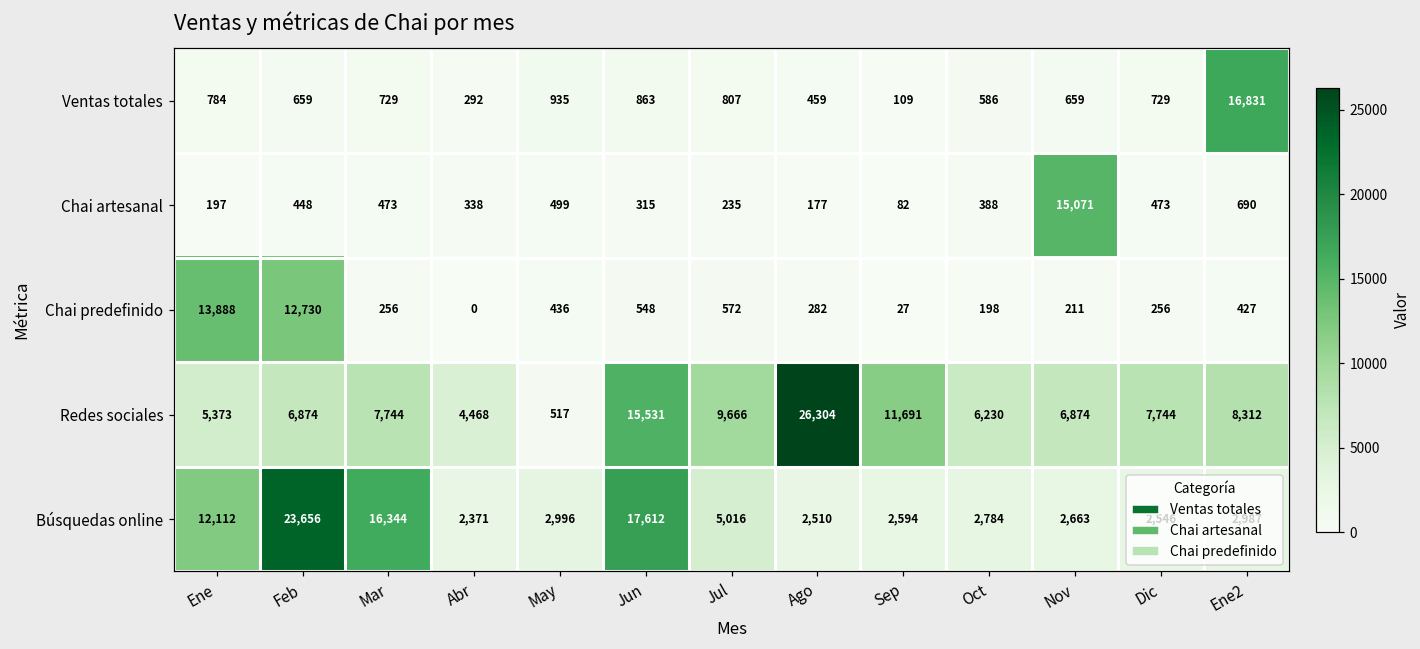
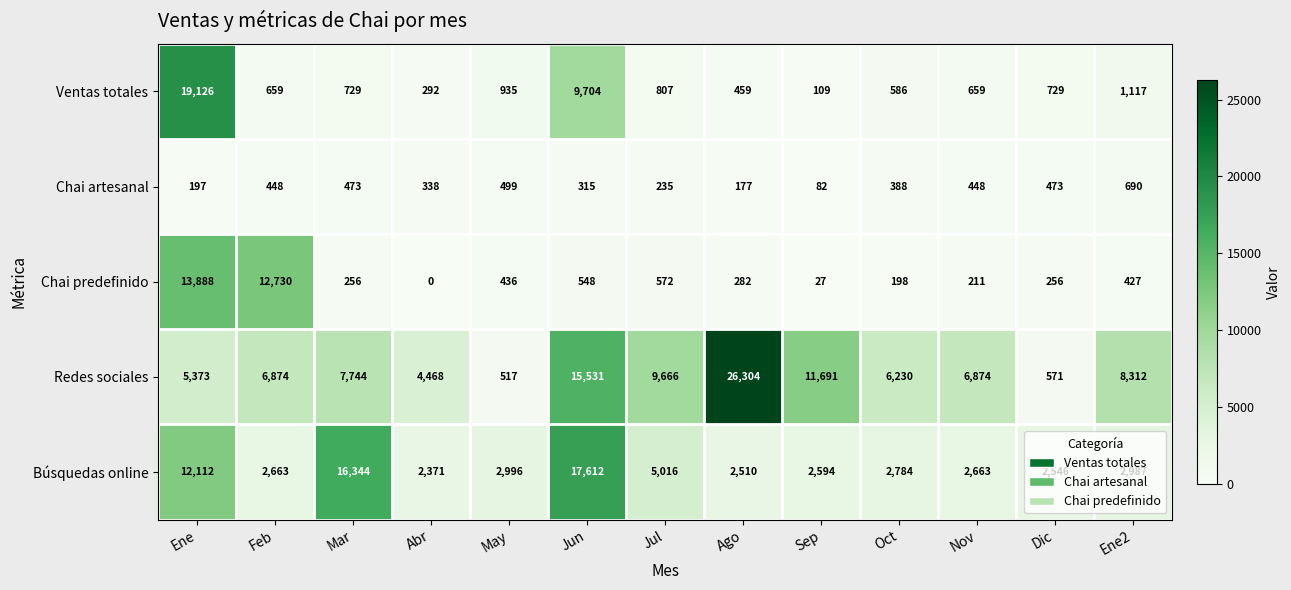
Ventas totales, Ene: 784 -> 19,126
Ventas totales, Jun: 863 -> 9,704
Ventas totales, Ene2: 16,831 -> 1,117
Chai artesanal, Nov: 15,071 -> 448
Redes sociales, Dic: 7,744 -> 571
Búsquedas online, Feb: 23,656 -> 2,663
